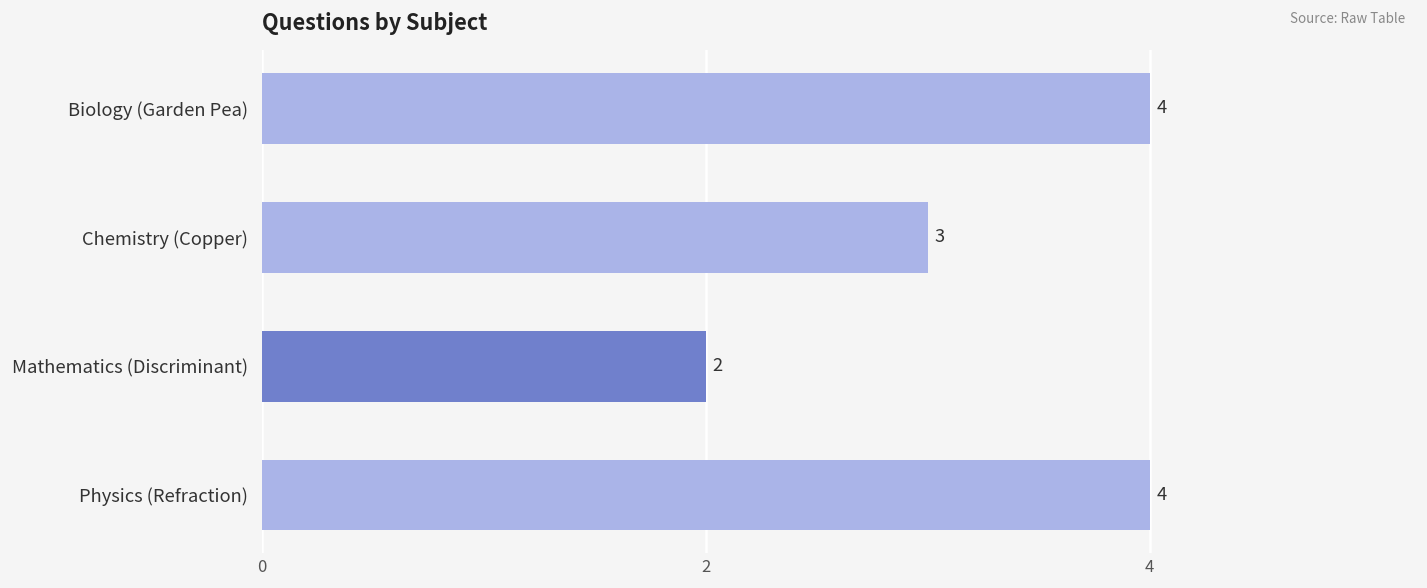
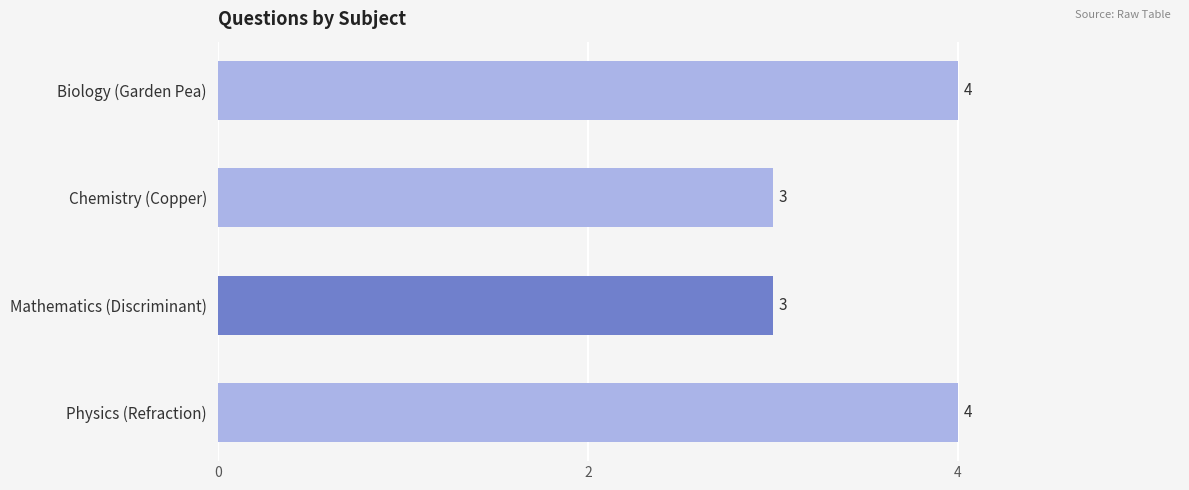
Mathematics (Discriminant): 2 -> 3
